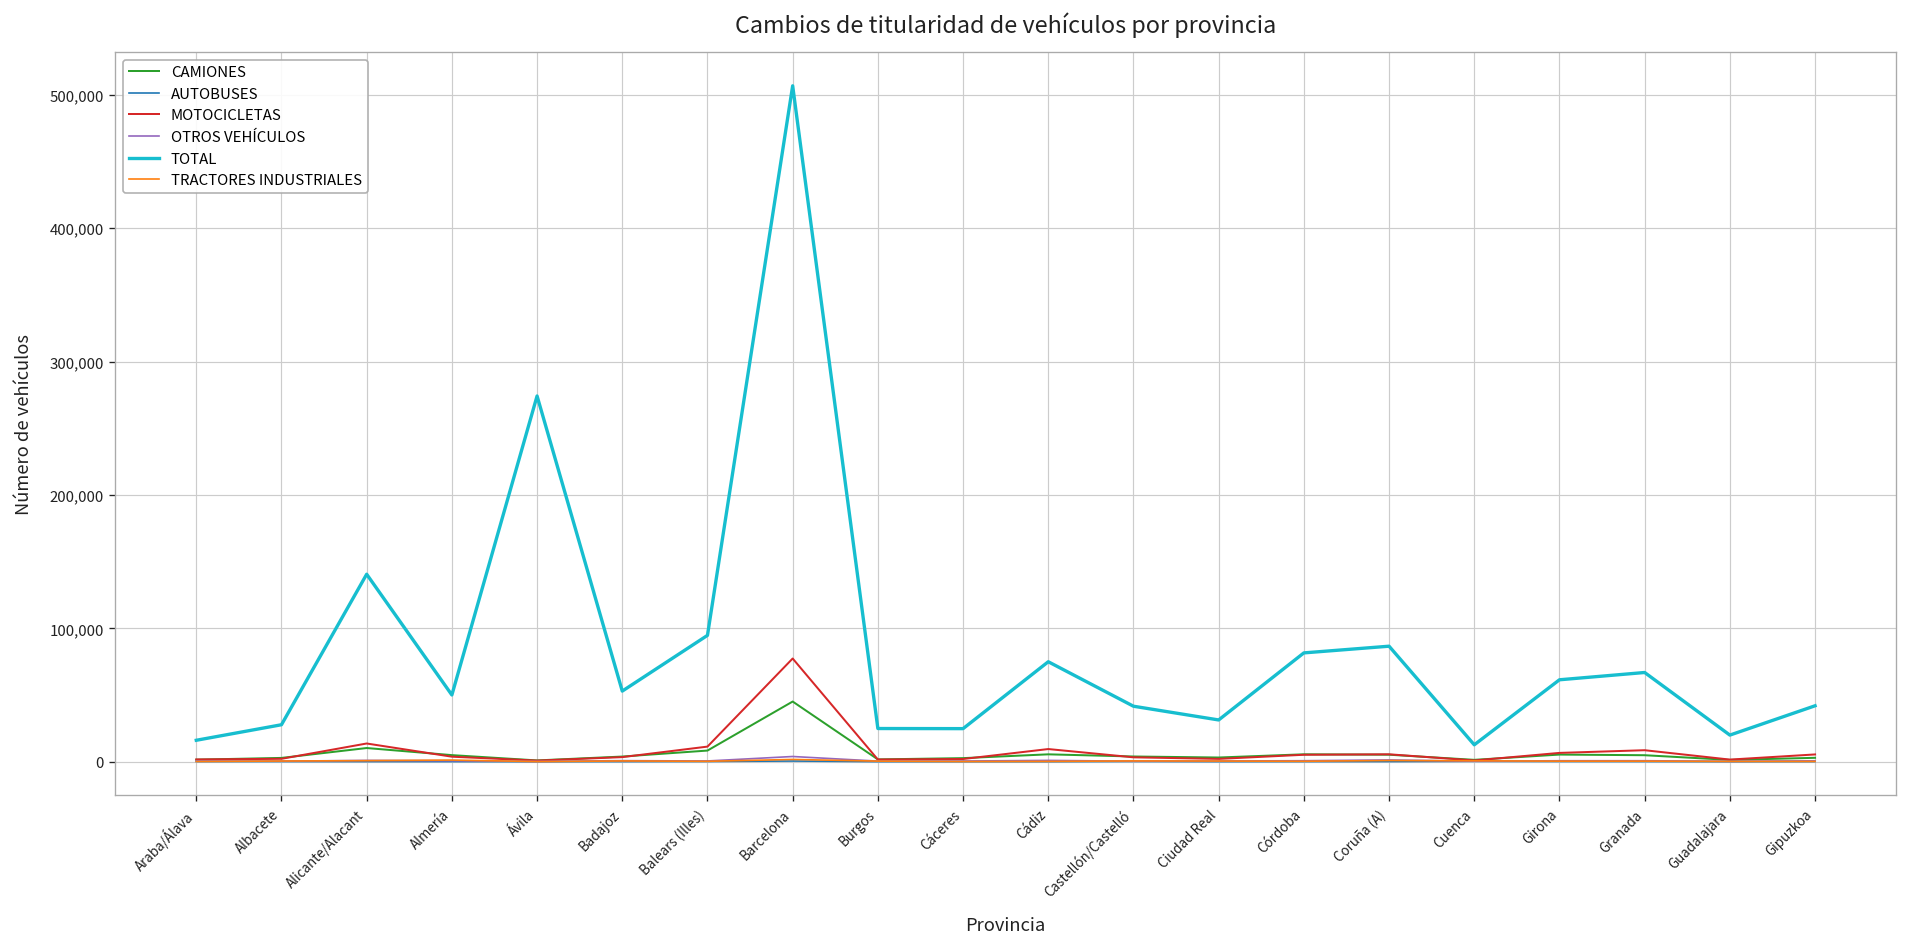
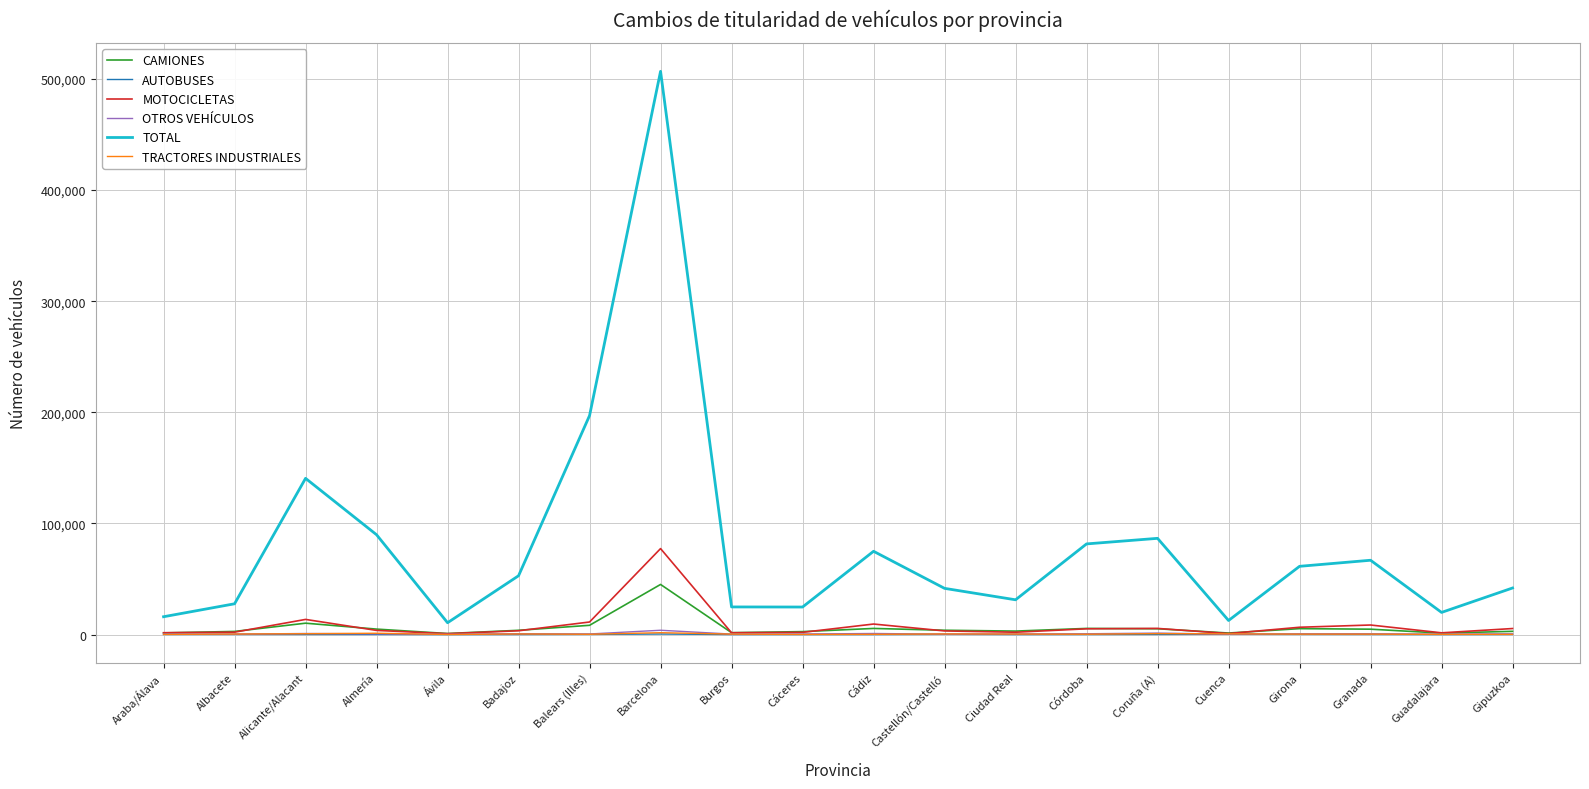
TOTAL, Almería: 50,000 -> 90,000
TOTAL, Ávila: 274,000 -> 11,000
TOTAL, Balears (Illes): 95,000 -> 197,000
